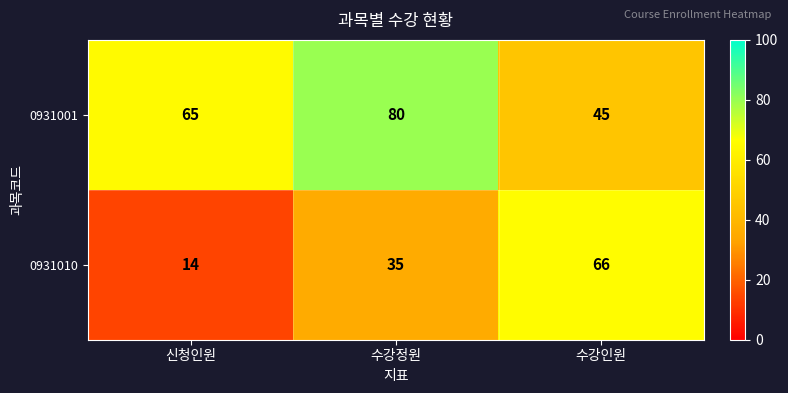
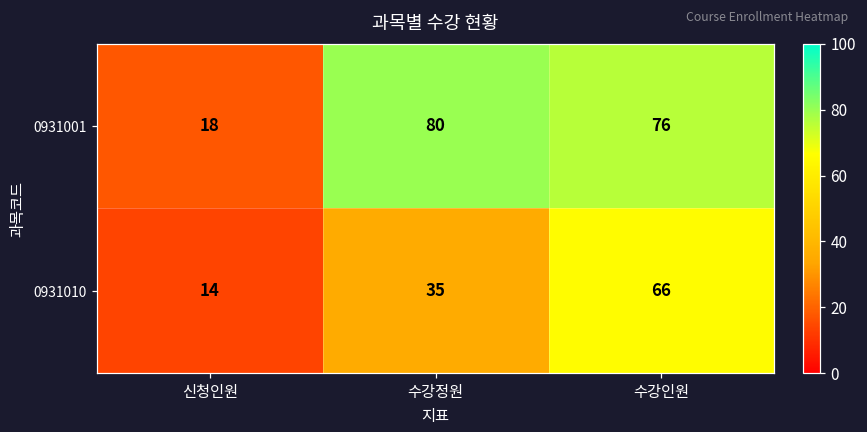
0931001, 신청인원: 65 -> 18
0931001, 수강인원: 45 -> 76
